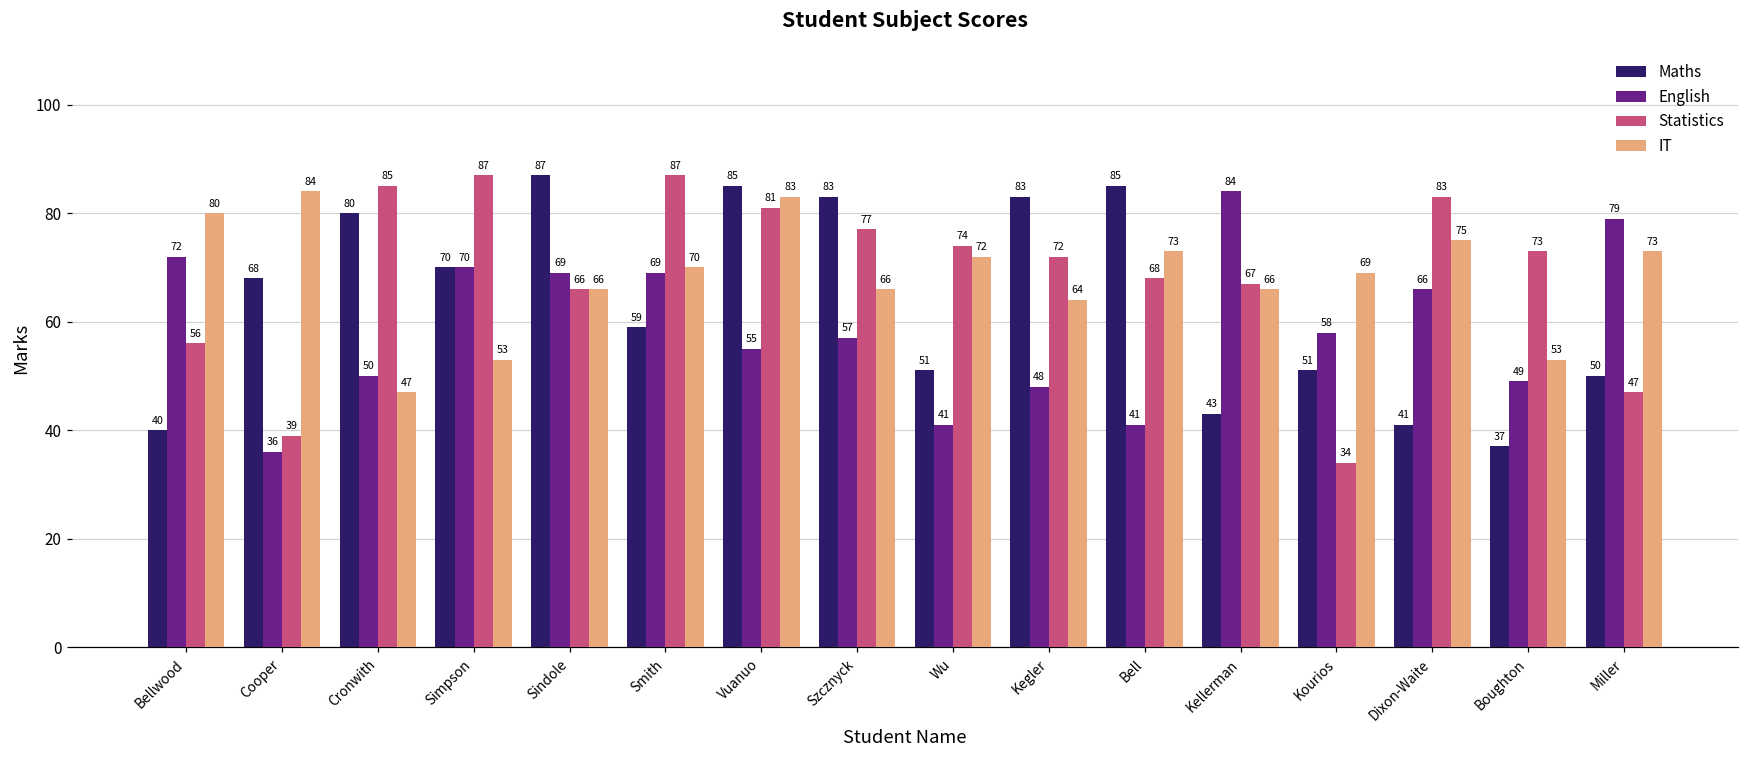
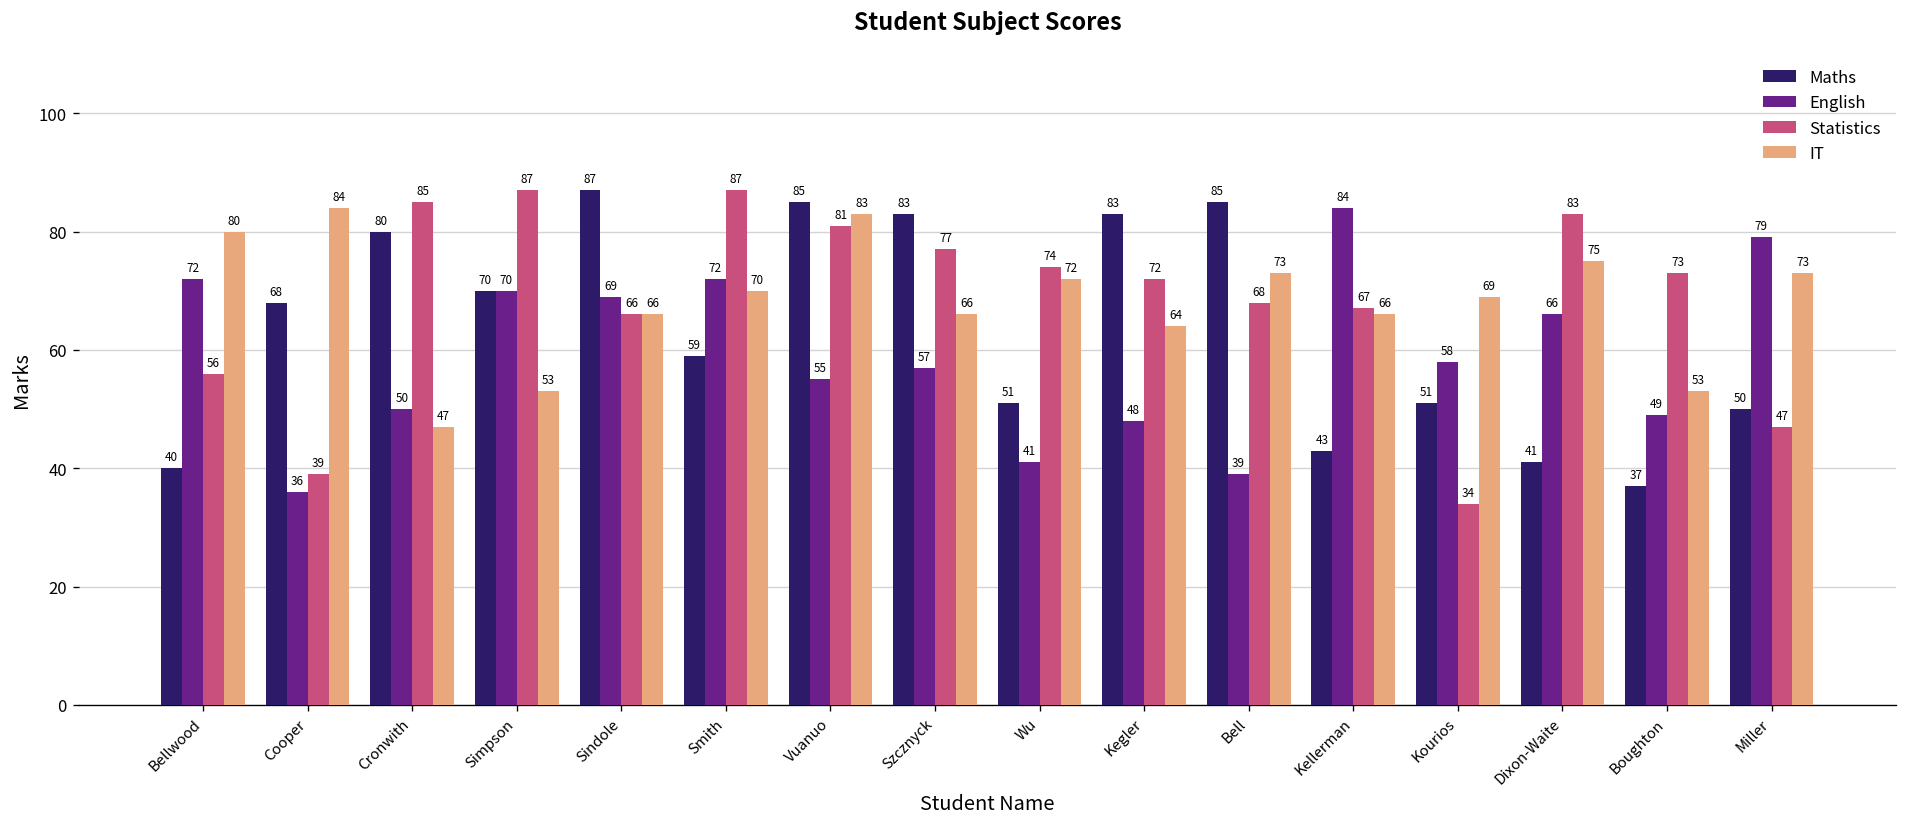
English, Smith: 69 -> 72
English, Bell: 41 -> 39
